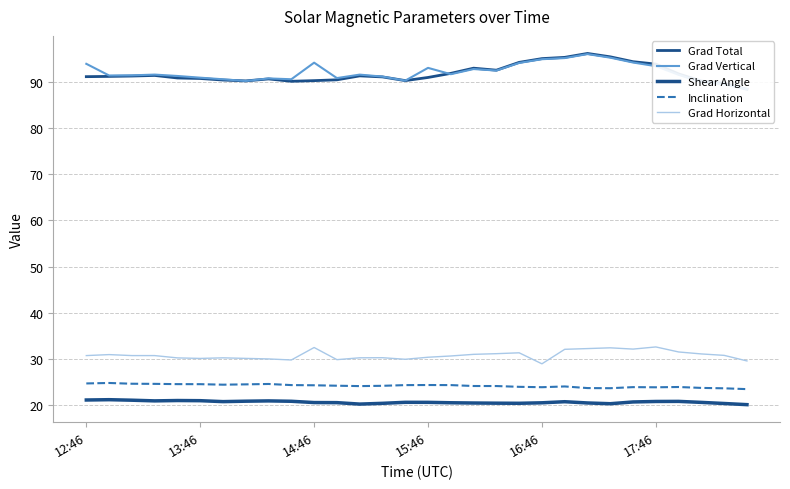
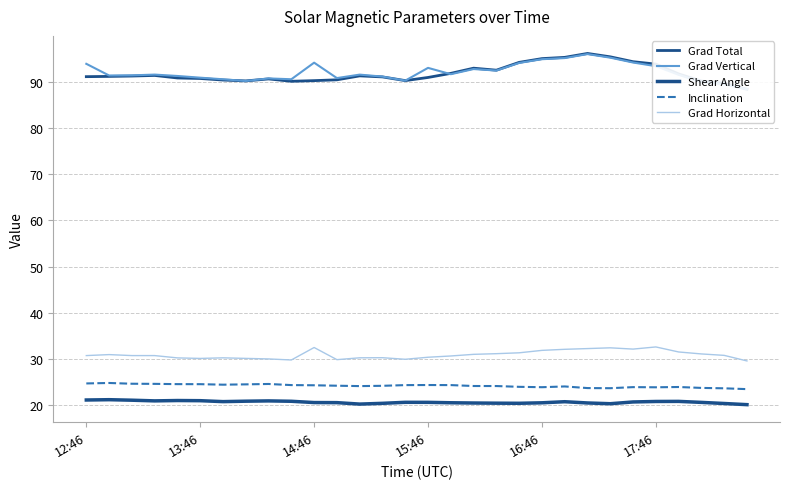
Grad Horizontal, 16:46: 29 -> 32
